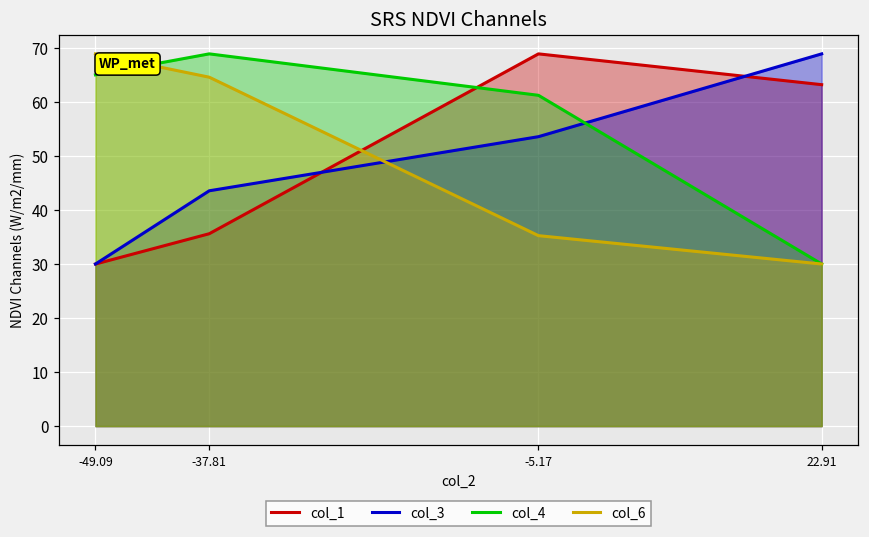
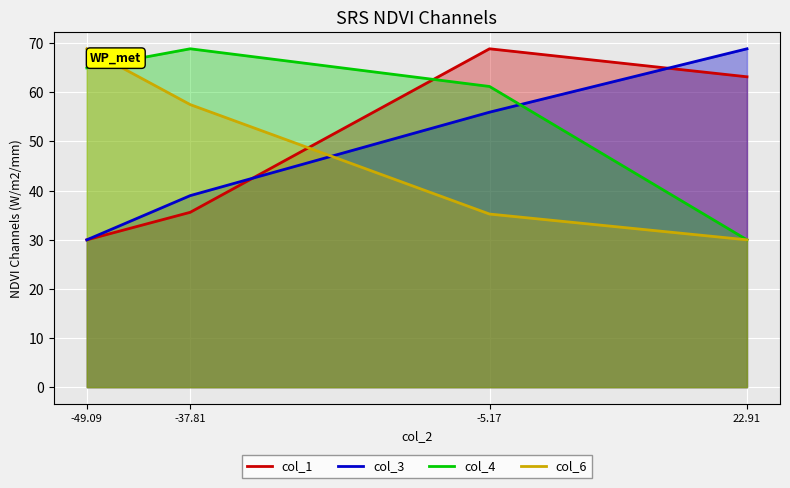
col_3, -37.81: 44 -> 39
col_6, -37.81: 65 -> 58
col_3, -5.17: 54 -> 56
